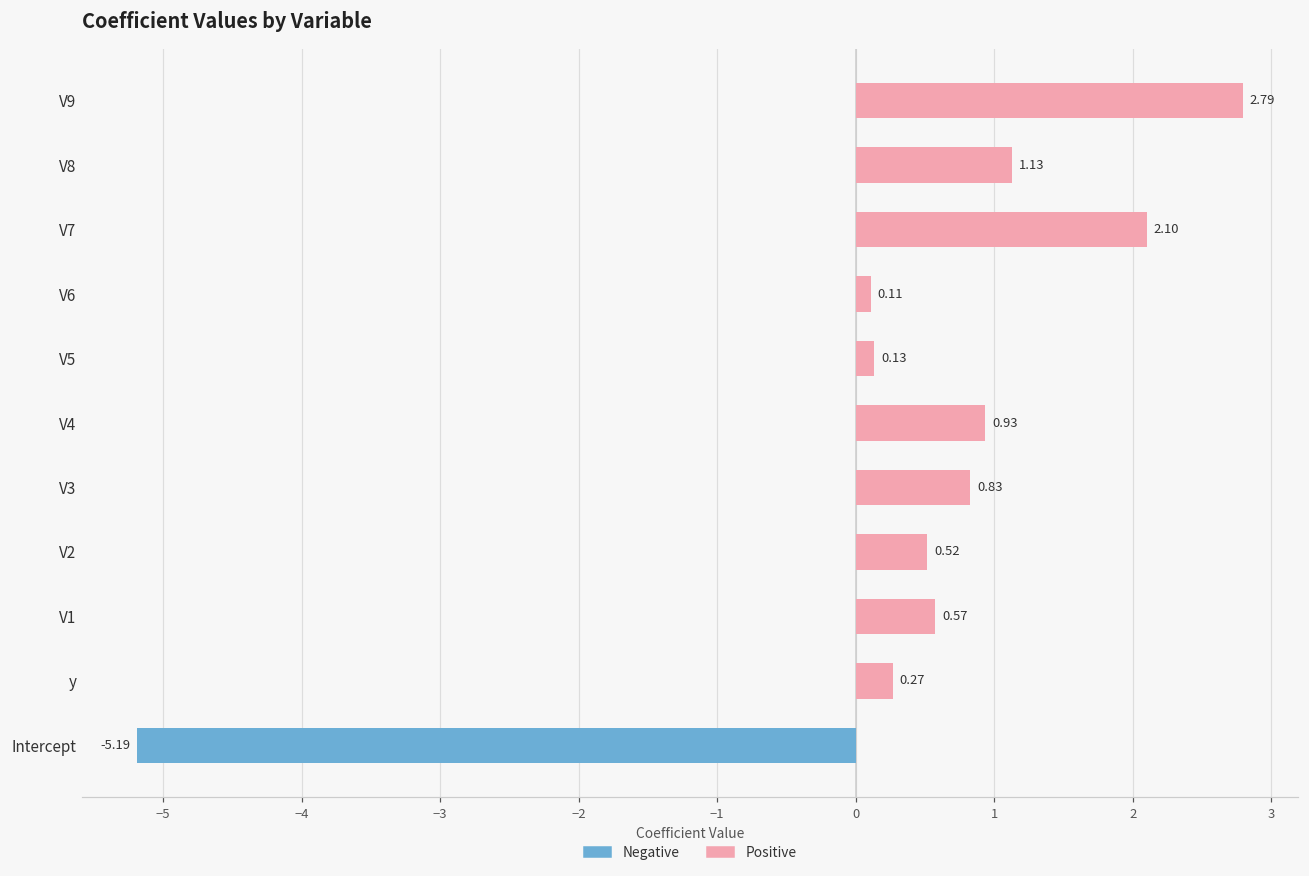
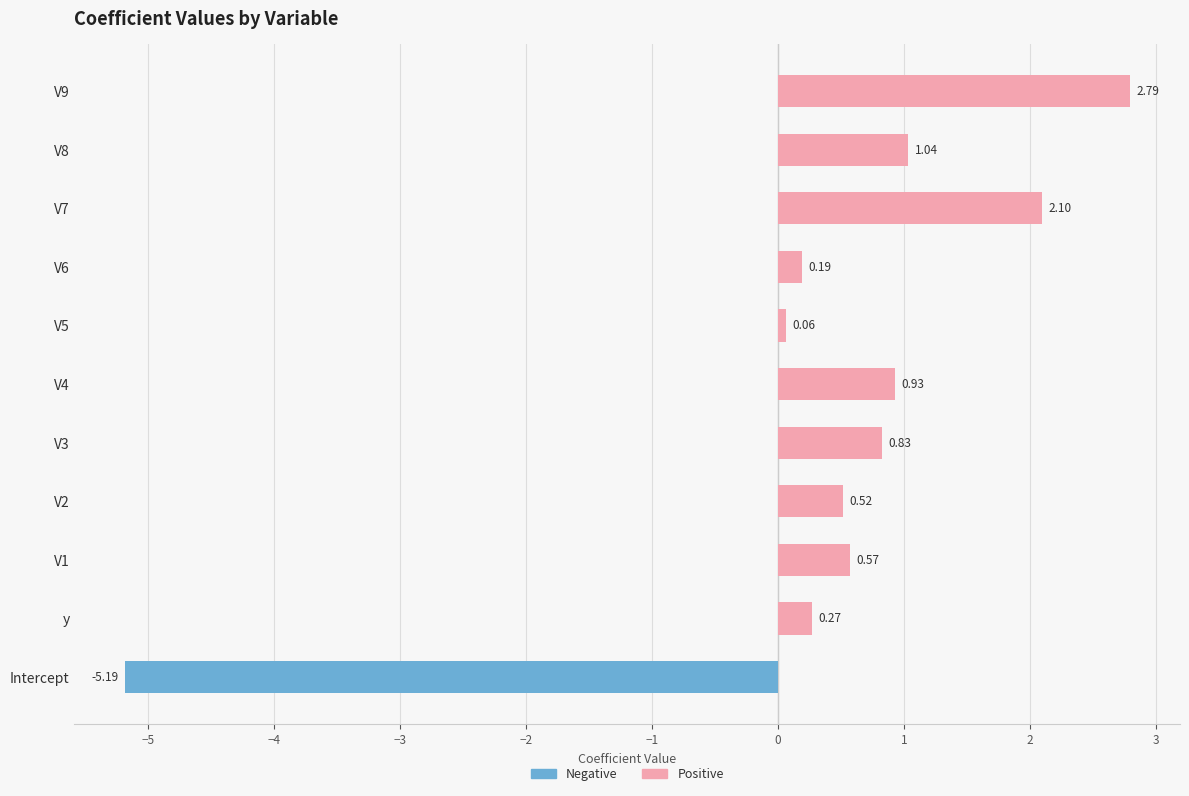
Positive, V8: 1.13 -> 1.04
Positive, V6: 0.11 -> 0.19
Positive, V5: 0.13 -> 0.06
